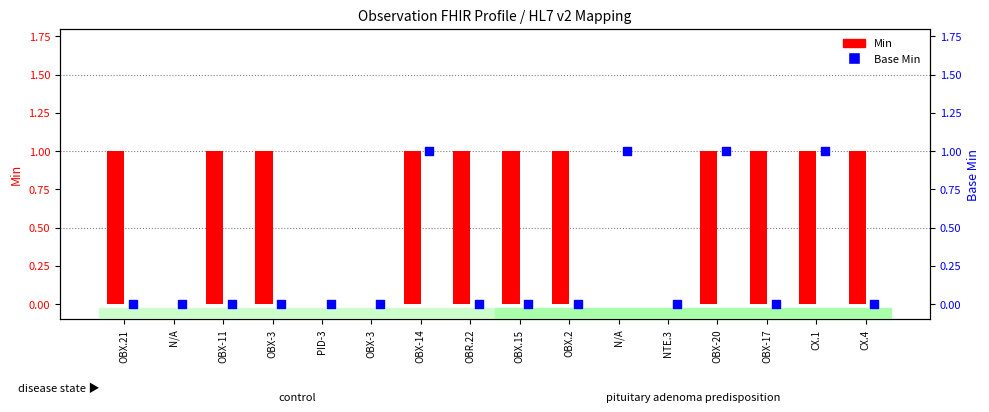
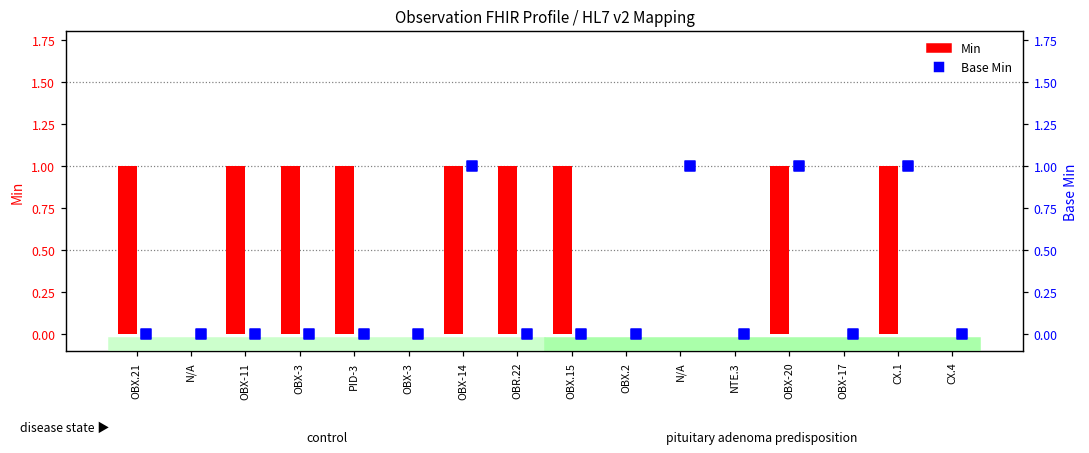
Min, PID-3: 0 -> 1
Min, OBX.2: 1 -> 0
Min, OBX-17: 1 -> 0
Min, CX.4: 1 -> 0
